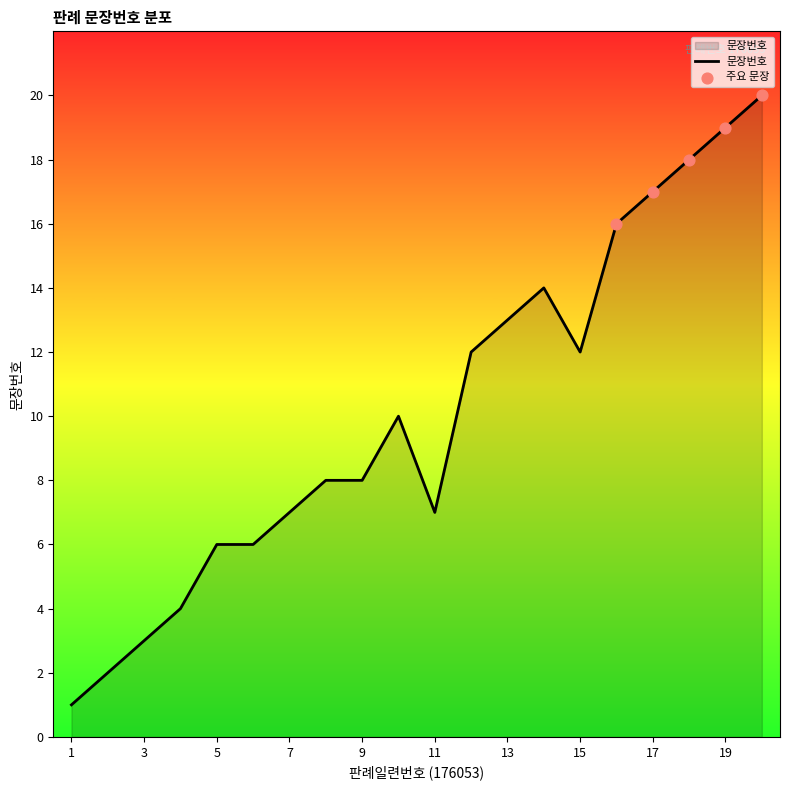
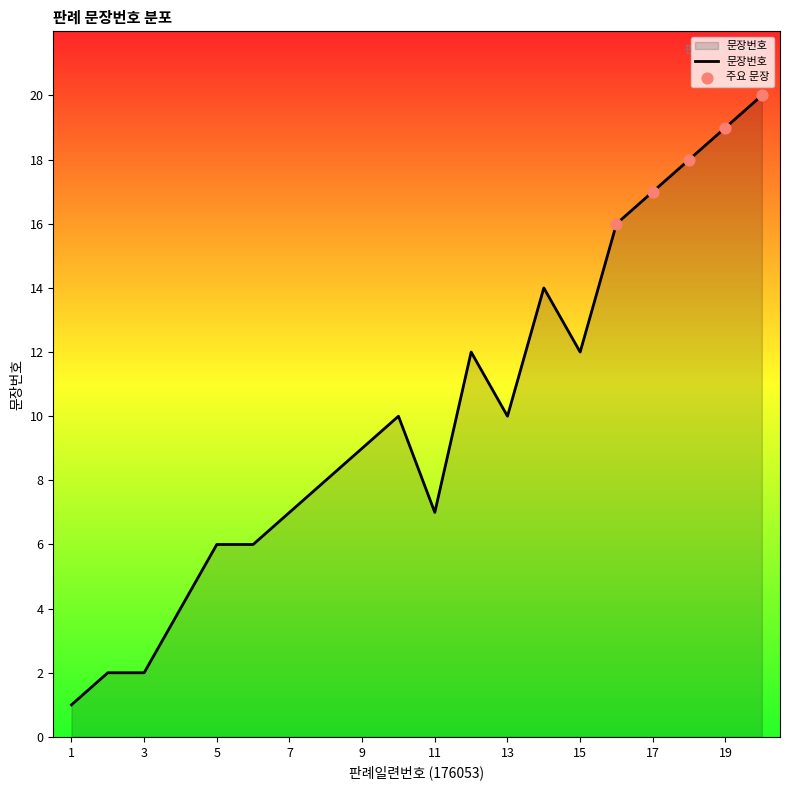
문장번호, 3: 3 -> 2
문장번호, 9: 8 -> 9
문장번호, 13: 13 -> 10
